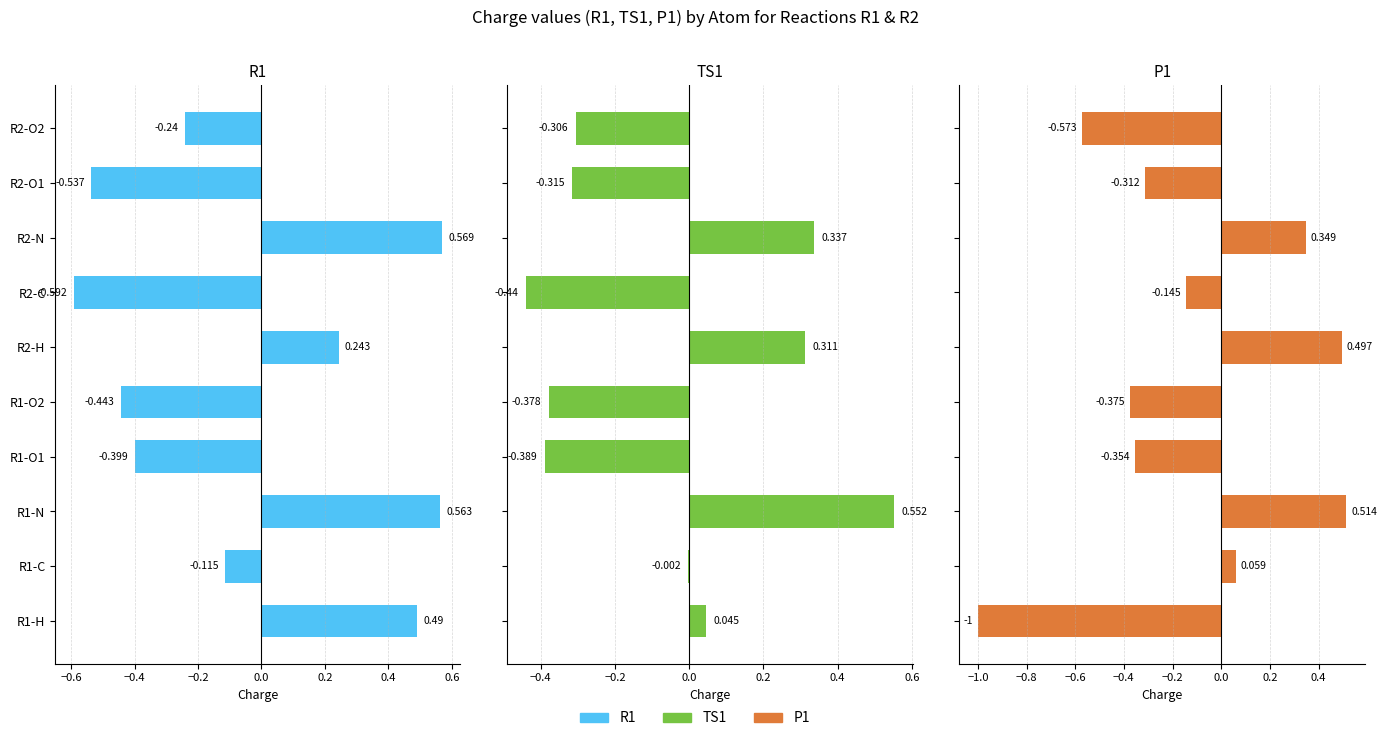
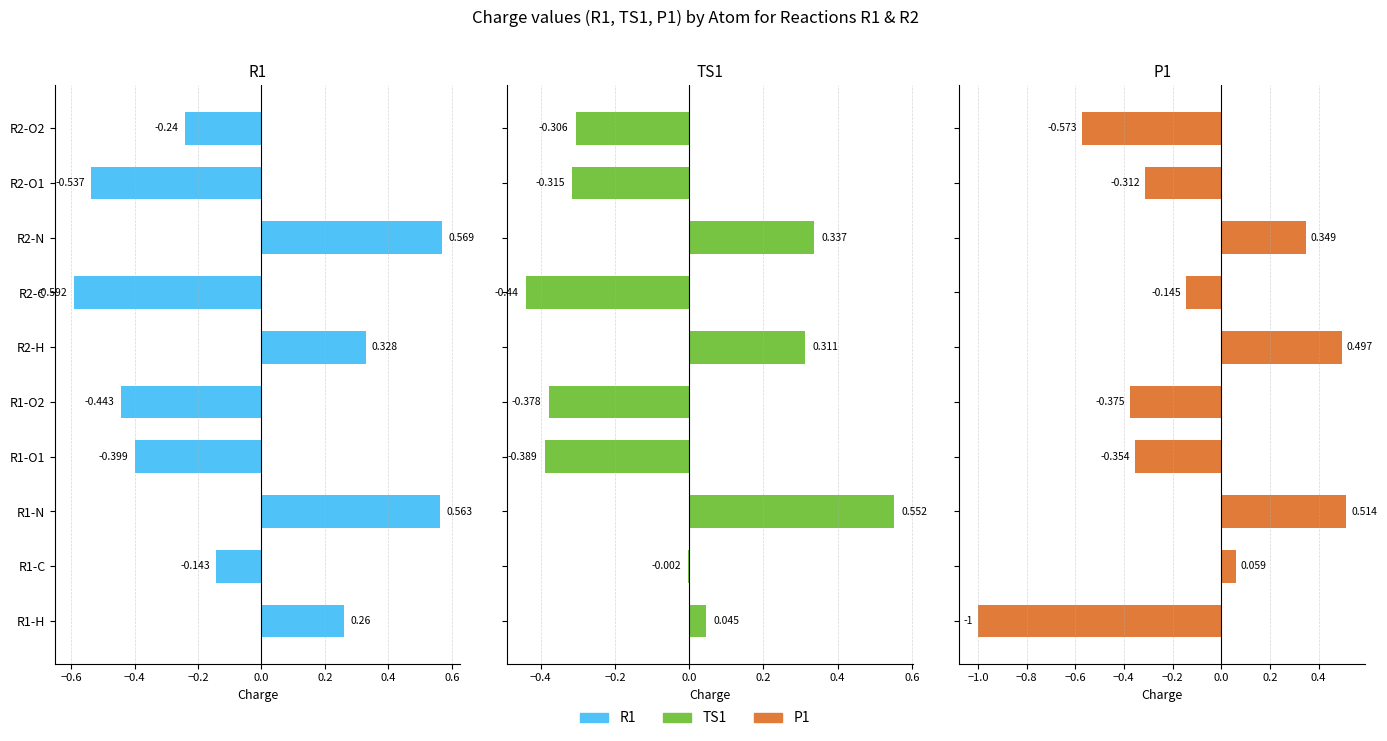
R1, R2-H: 0.243 -> 0.328
R1, R1-C: -0.115 -> -0.143
R1, R1-H: 0.49 -> 0.26
